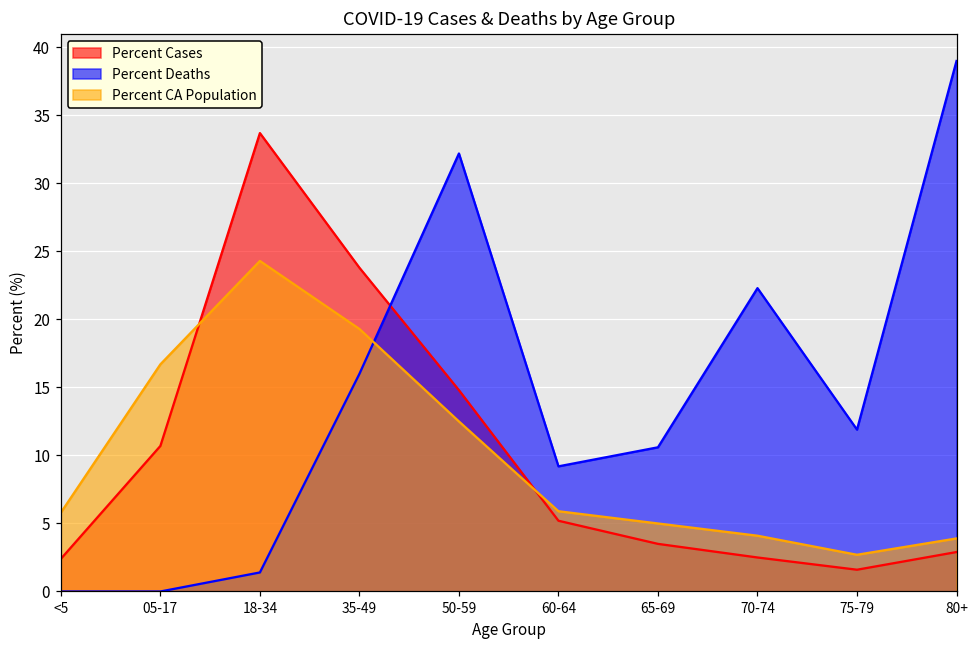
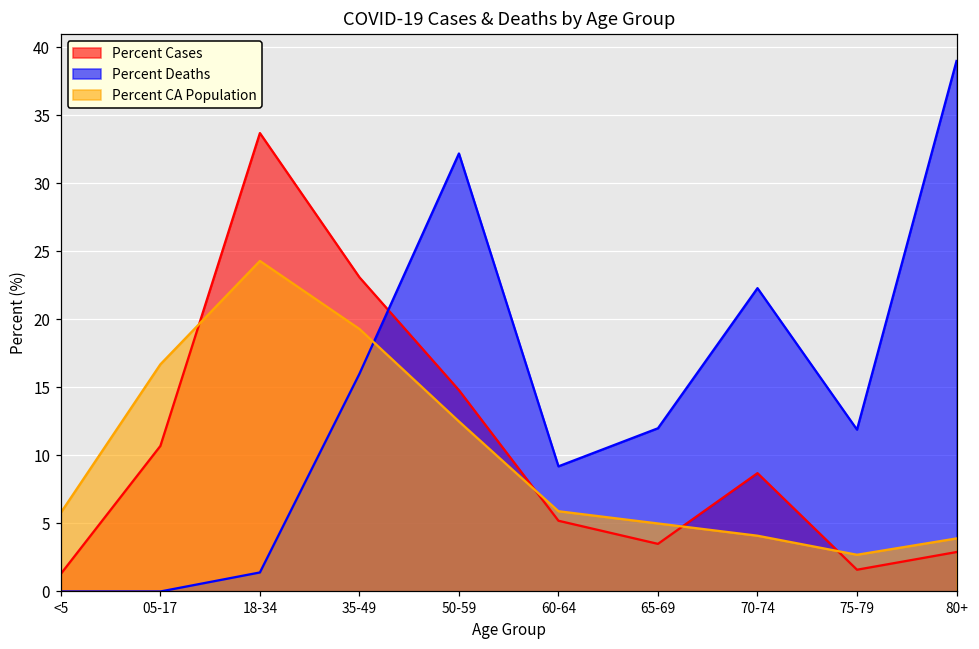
Percent Cases, <5: 2.4 -> 1.3
Percent Cases, 35-49: 23.8 -> 23.1
Percent Deaths, 65-69: 10.6 -> 12.0
Percent Cases, 70-74: 2.5 -> 8.7
